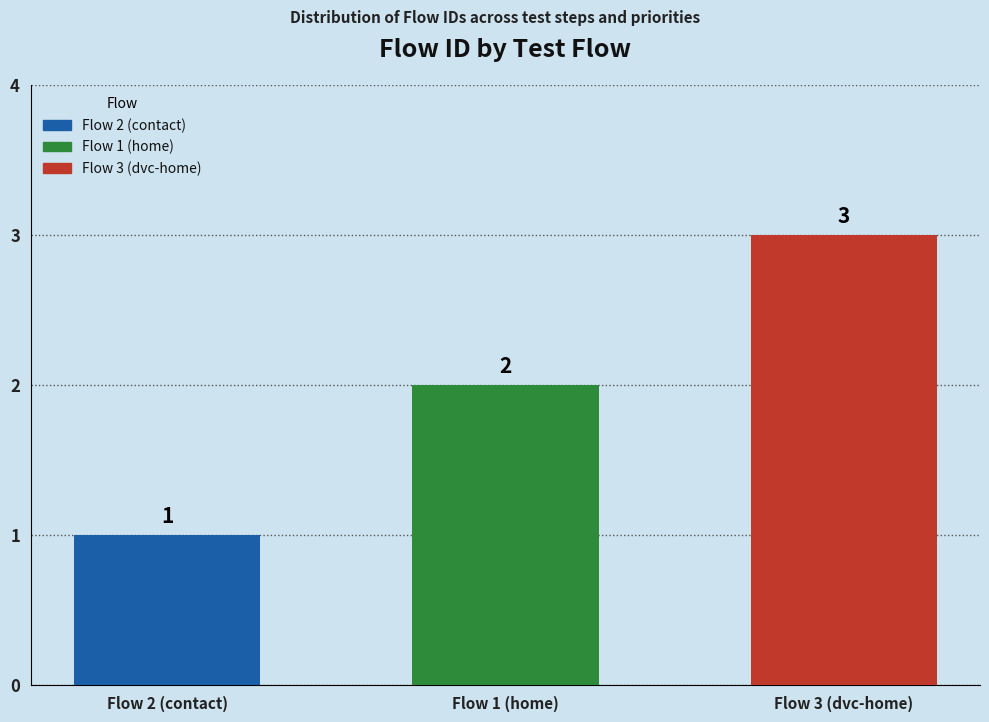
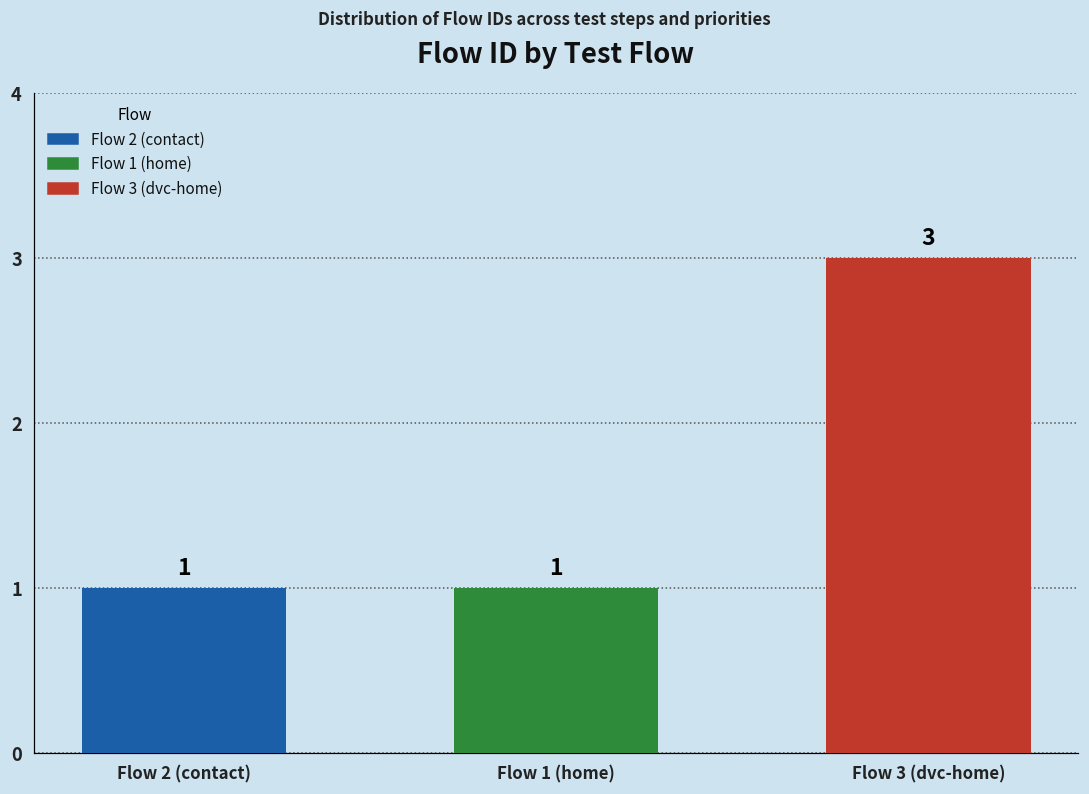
Flow 1 (home): 2 -> 1
